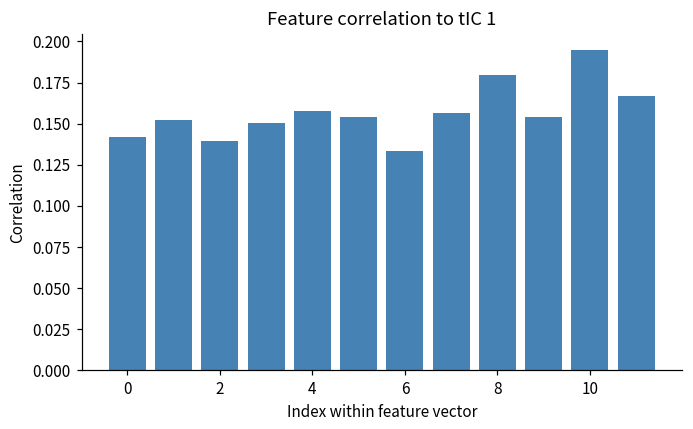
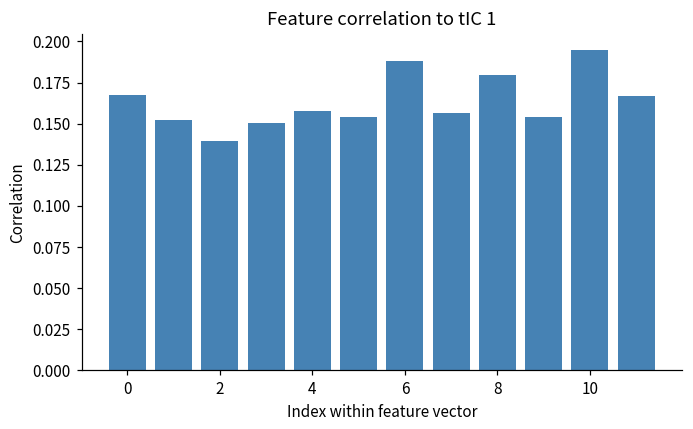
0: 0.142 -> 0.167
6: 0.133 -> 0.188
